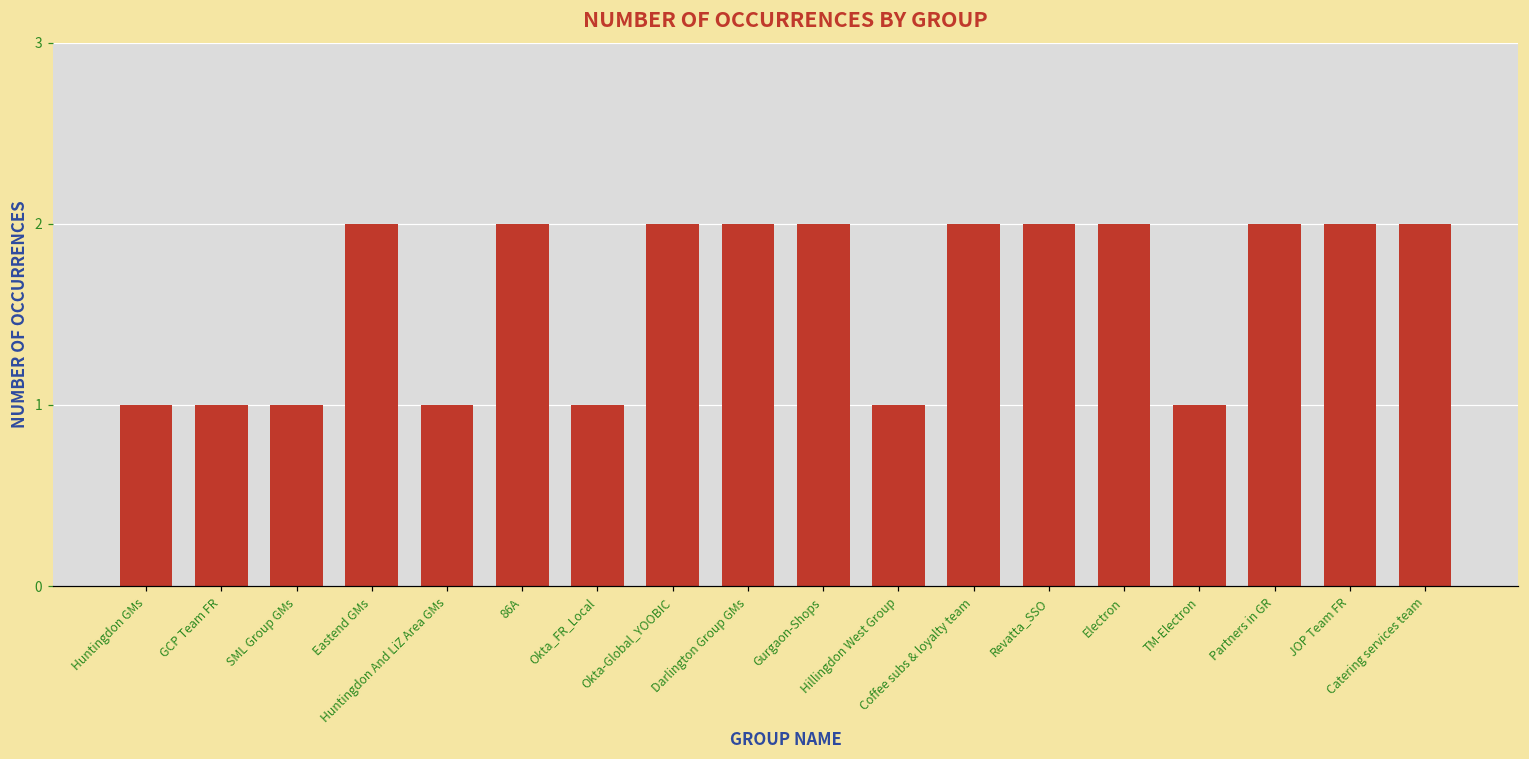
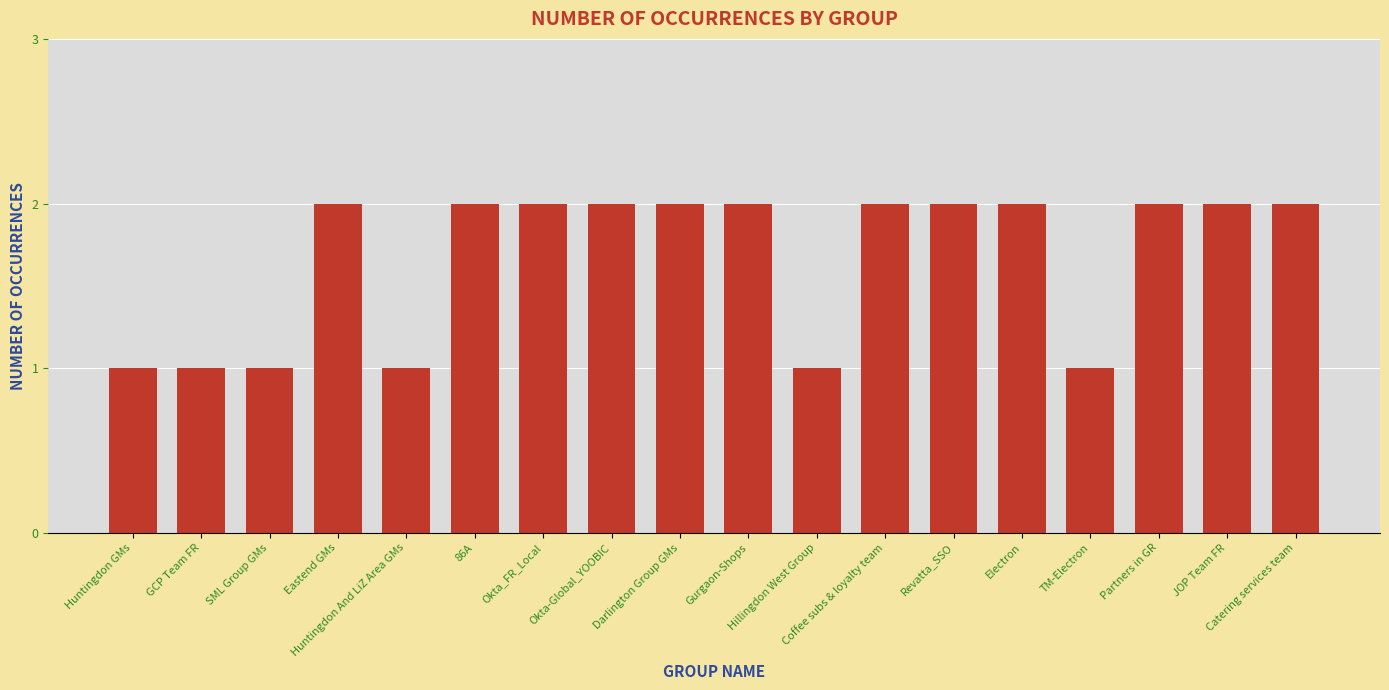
Okta_FR_Local: 1 -> 2
